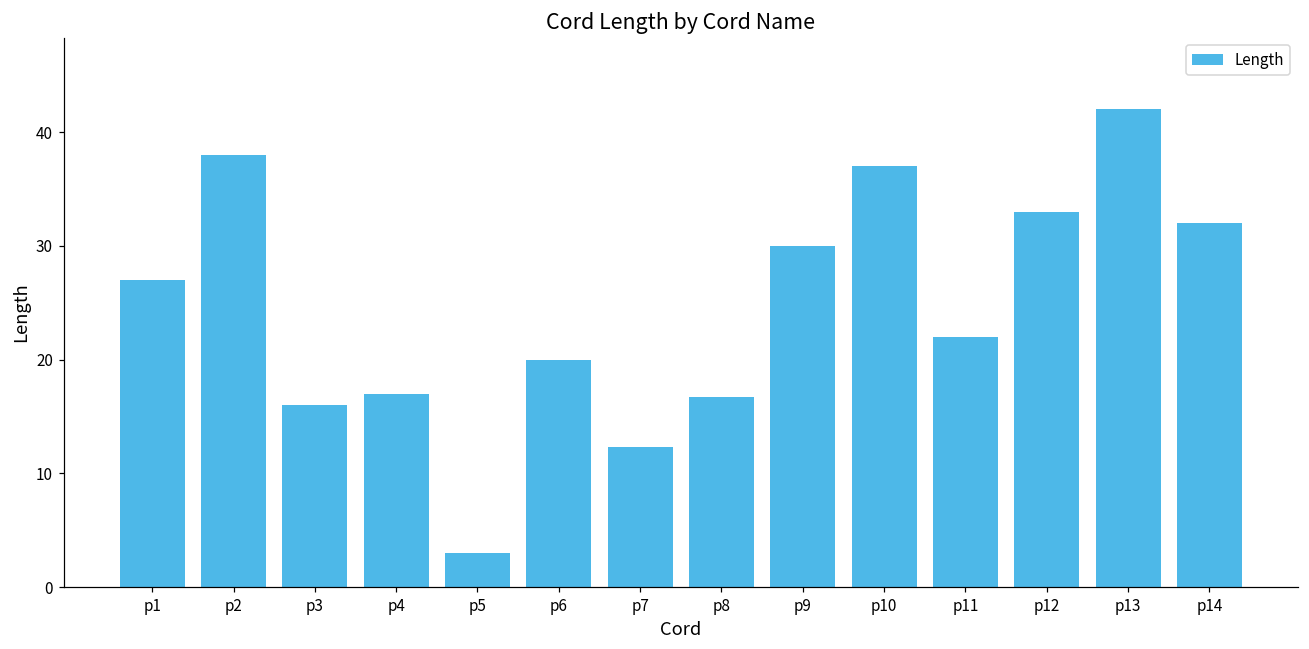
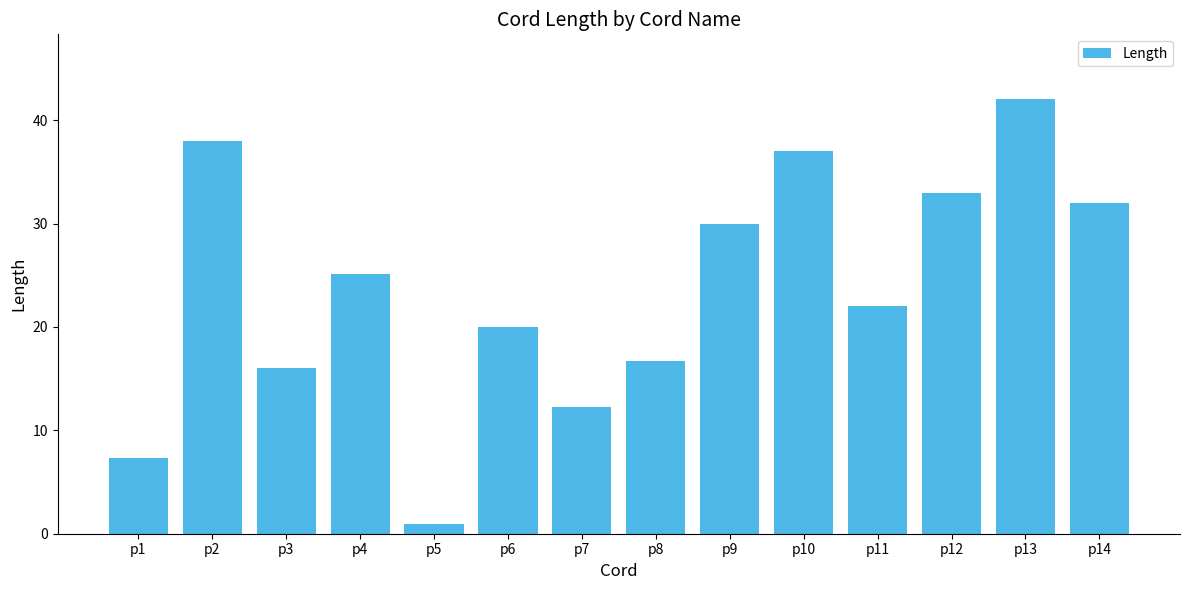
p1: 27.0 -> 7.3
p4: 17.0 -> 25.1
p5: 3.0 -> 0.9
